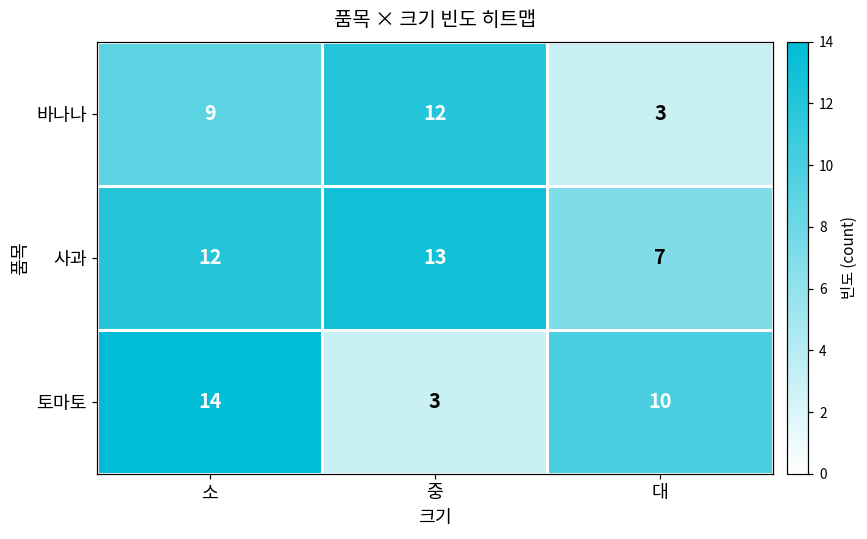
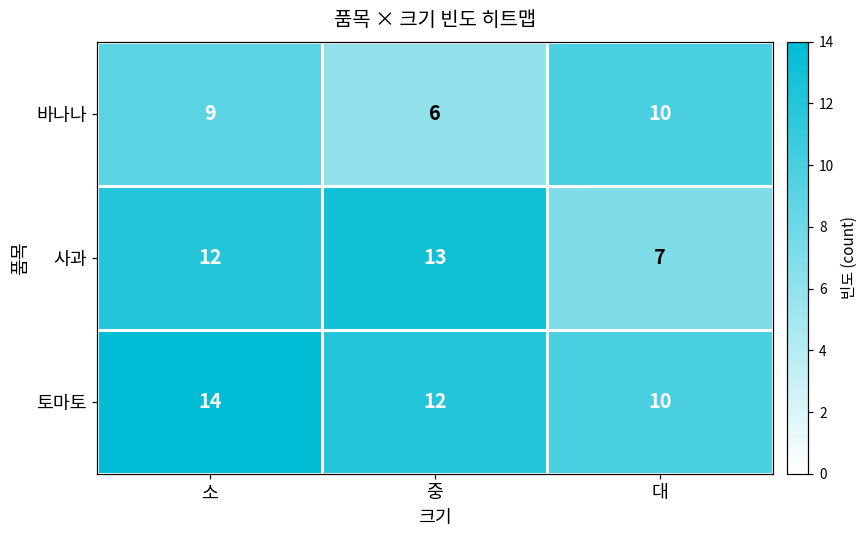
바나나, 중: 12 -> 6
바나나, 대: 3 -> 10
토마토, 중: 3 -> 12
